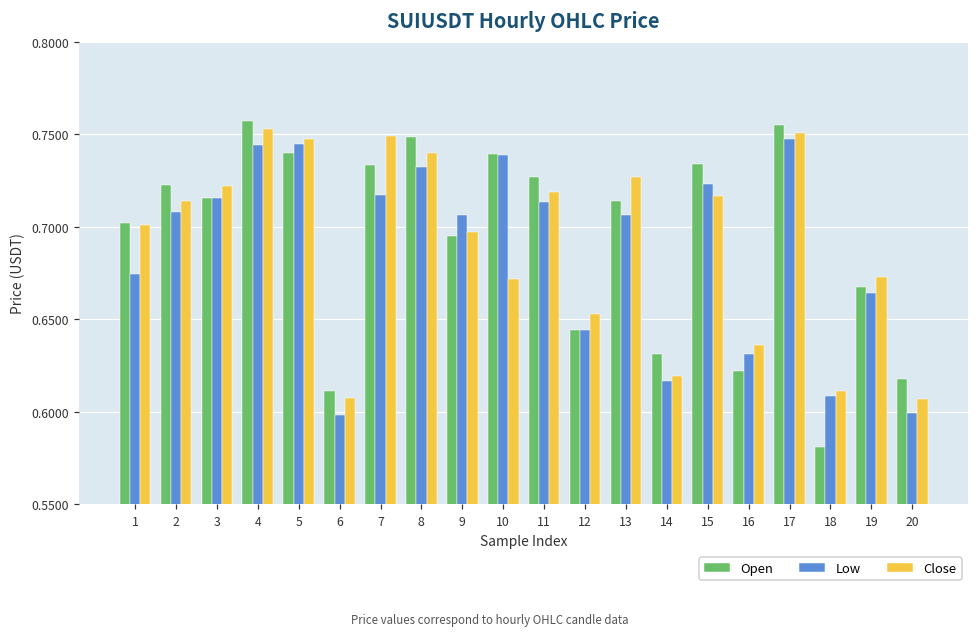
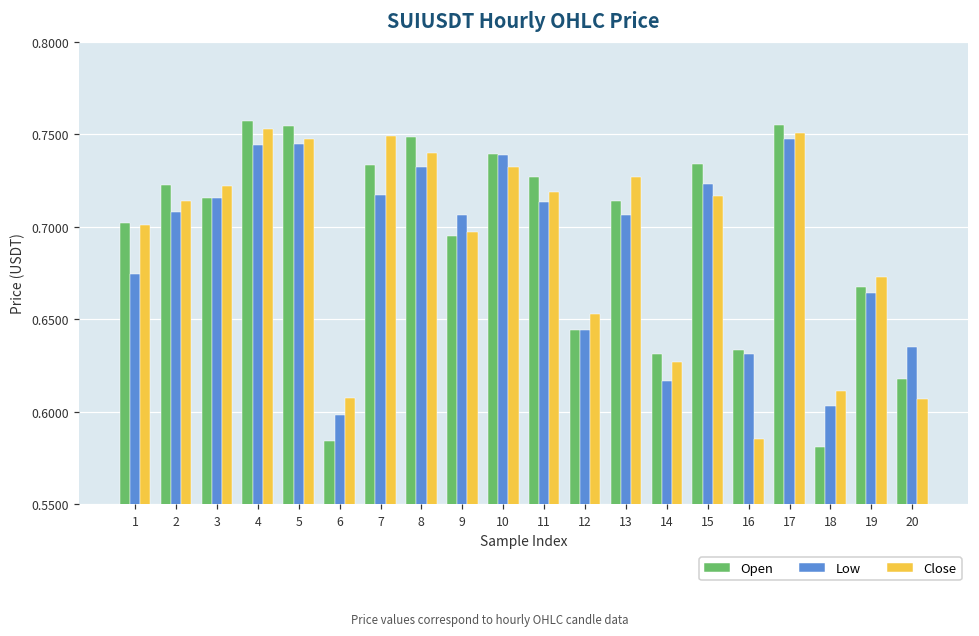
Open, 5: 0.740 -> 0.754
Open, 6: 0.611 -> 0.584
Close, 10: 0.672 -> 0.733
Close, 14: 0.620 -> 0.627
Open, 16: 0.622 -> 0.634
Close, 16: 0.636 -> 0.586
Low, 18: 0.609 -> 0.603
Low, 20: 0.599 -> 0.635
